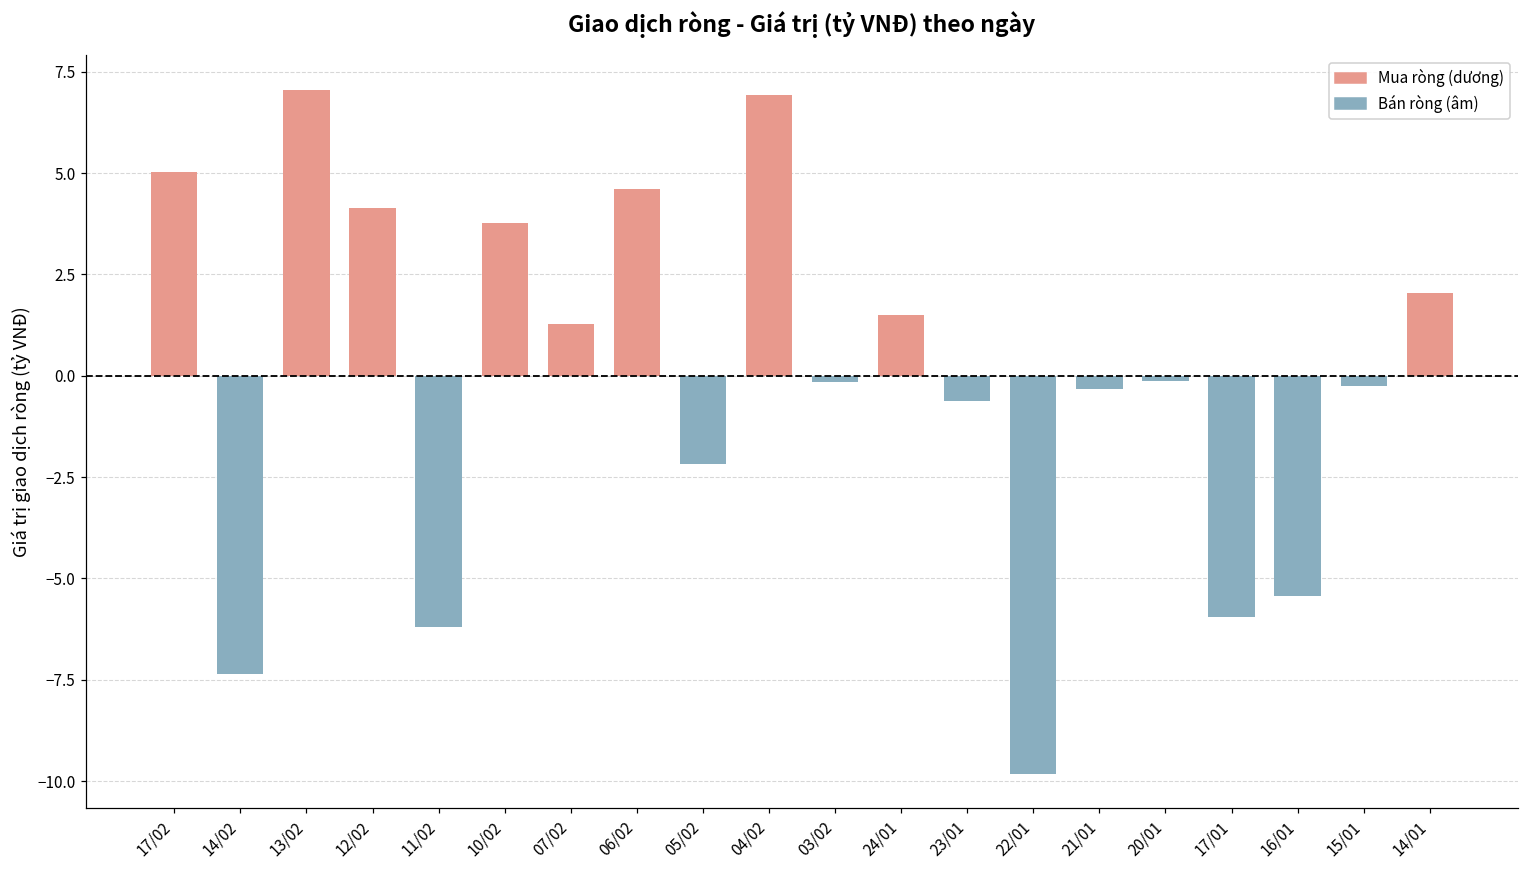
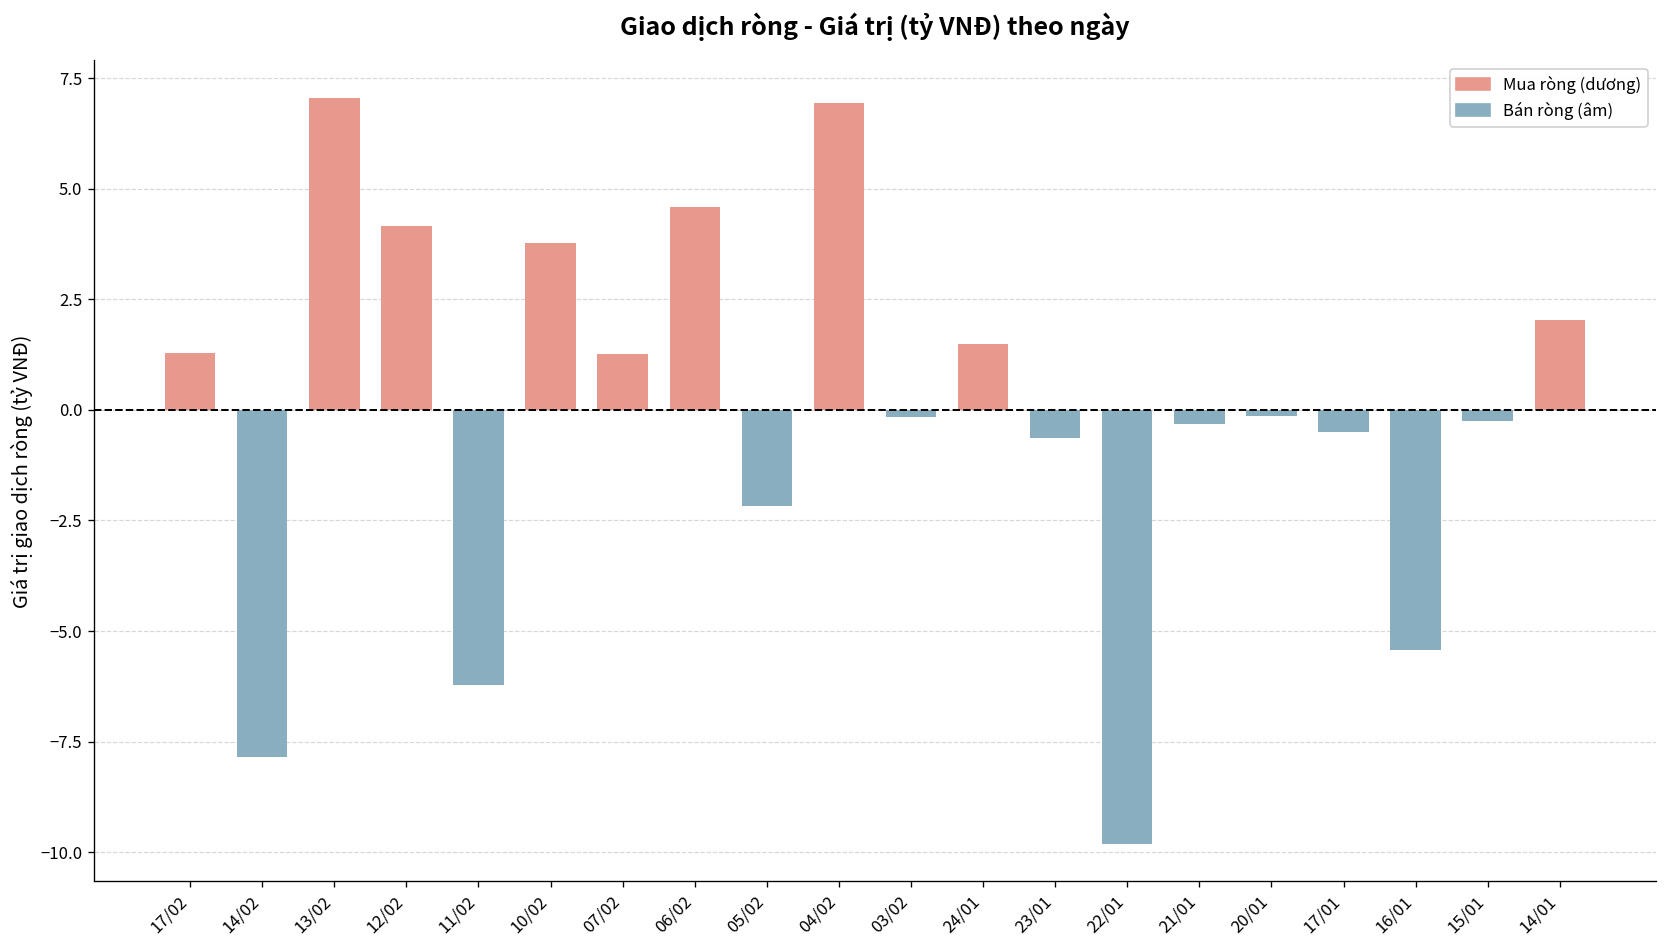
Mua ròng (dương), 17/02: 5.0 -> 1.3
Bán ròng (âm), 14/02: -7.4 -> -7.8
Bán ròng (âm), 17/01: -6.0 -> -0.5
